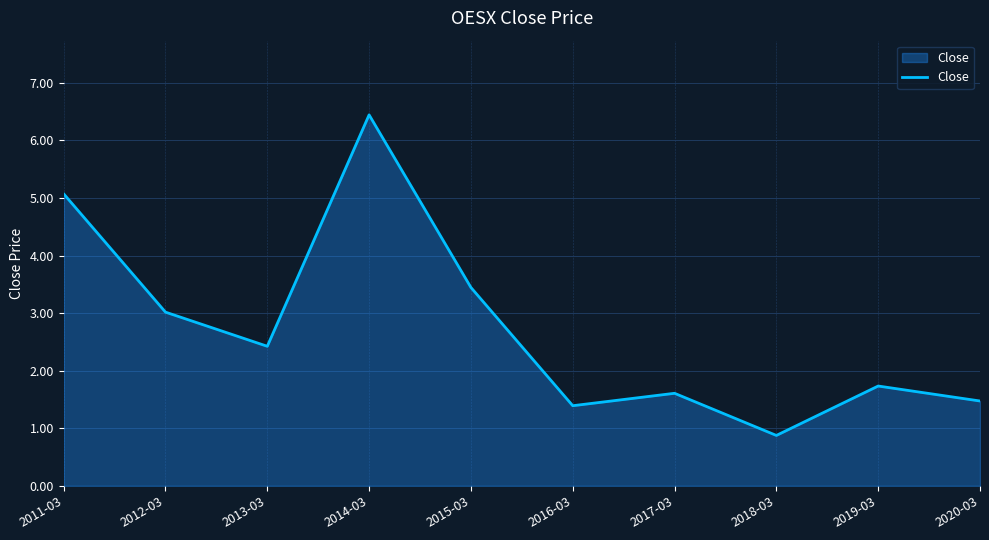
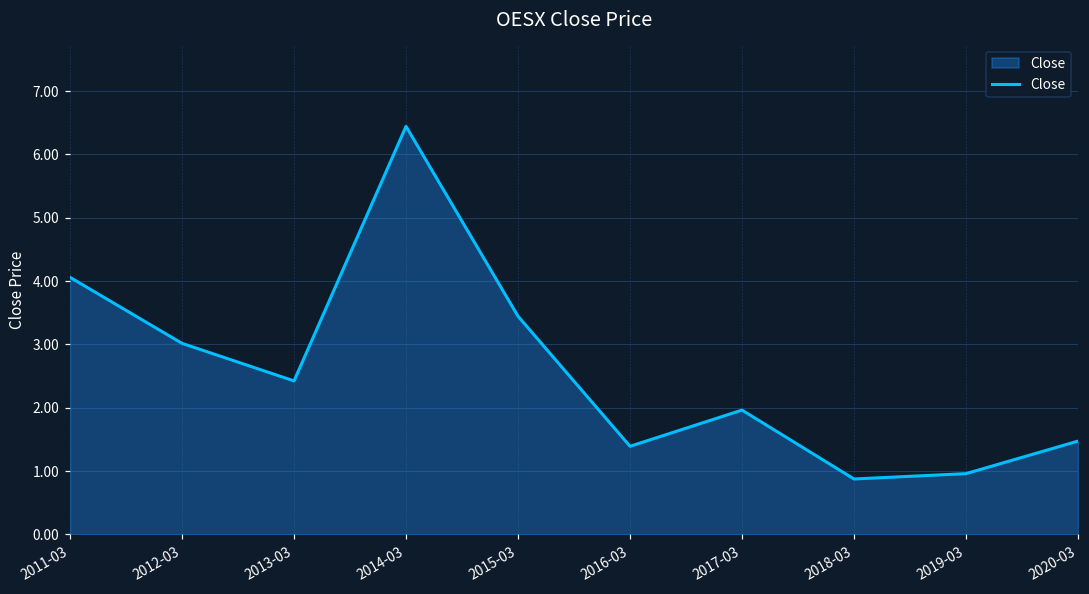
2011-03: 5.1 -> 4.1
2017-03: 1.6 -> 2.0
2019-03: 1.7 -> 1.0
